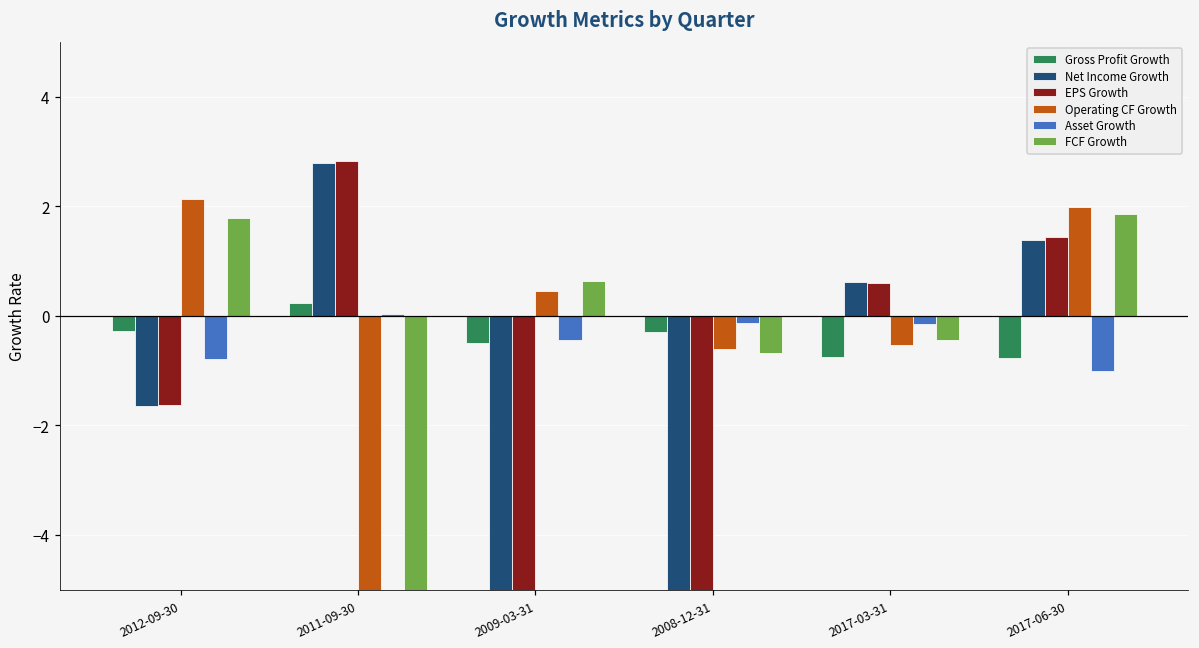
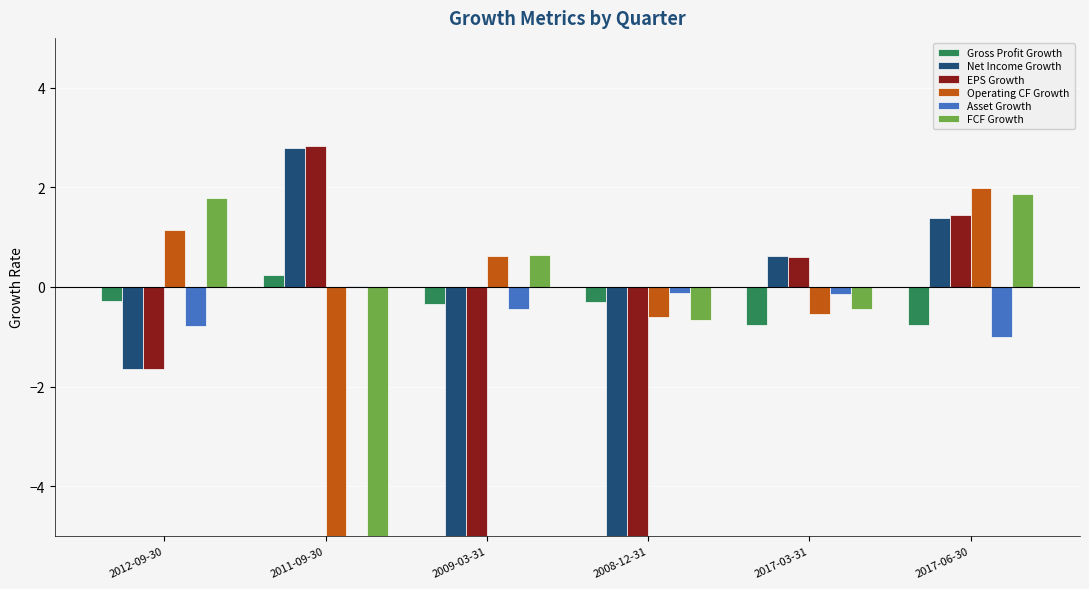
Operating CF Growth, 2012-09-30: 2.1 -> 1.1
Gross Profit Growth, 2009-03-31: -0.5 -> -0.3
Operating CF Growth, 2009-03-31: 0.5 -> 0.6
